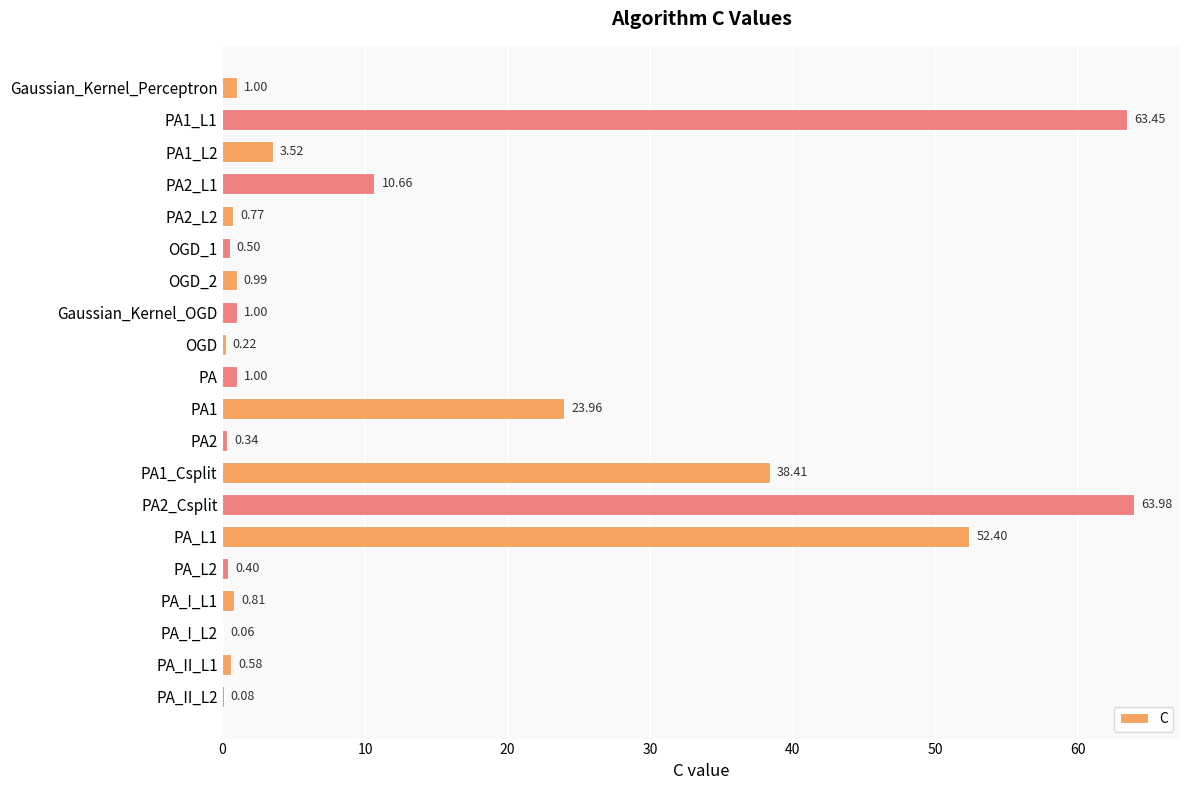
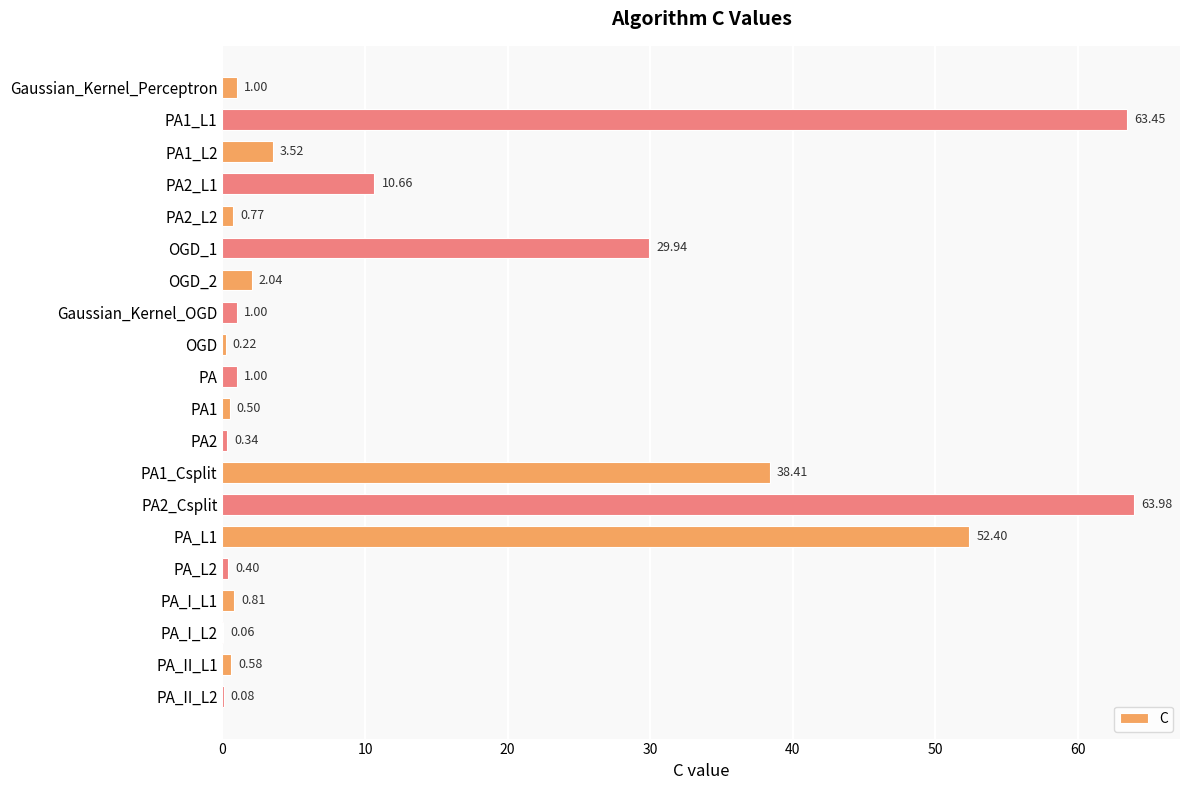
OGD_1: 0.50 -> 29.94
OGD_2: 0.99 -> 2.04
PA1: 23.96 -> 0.50
